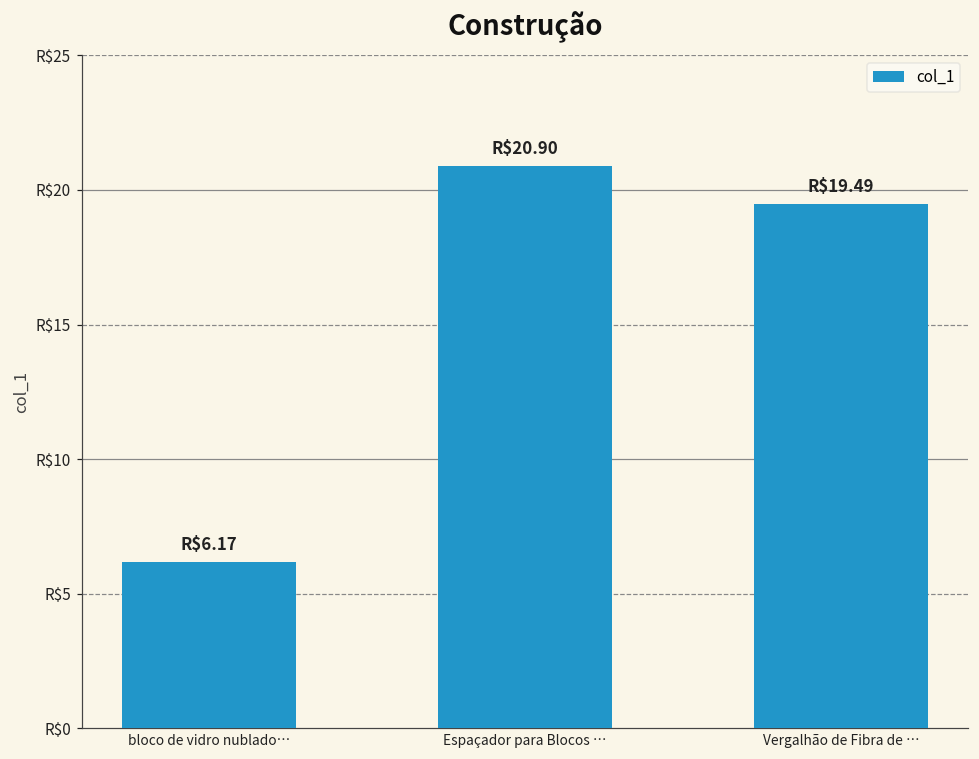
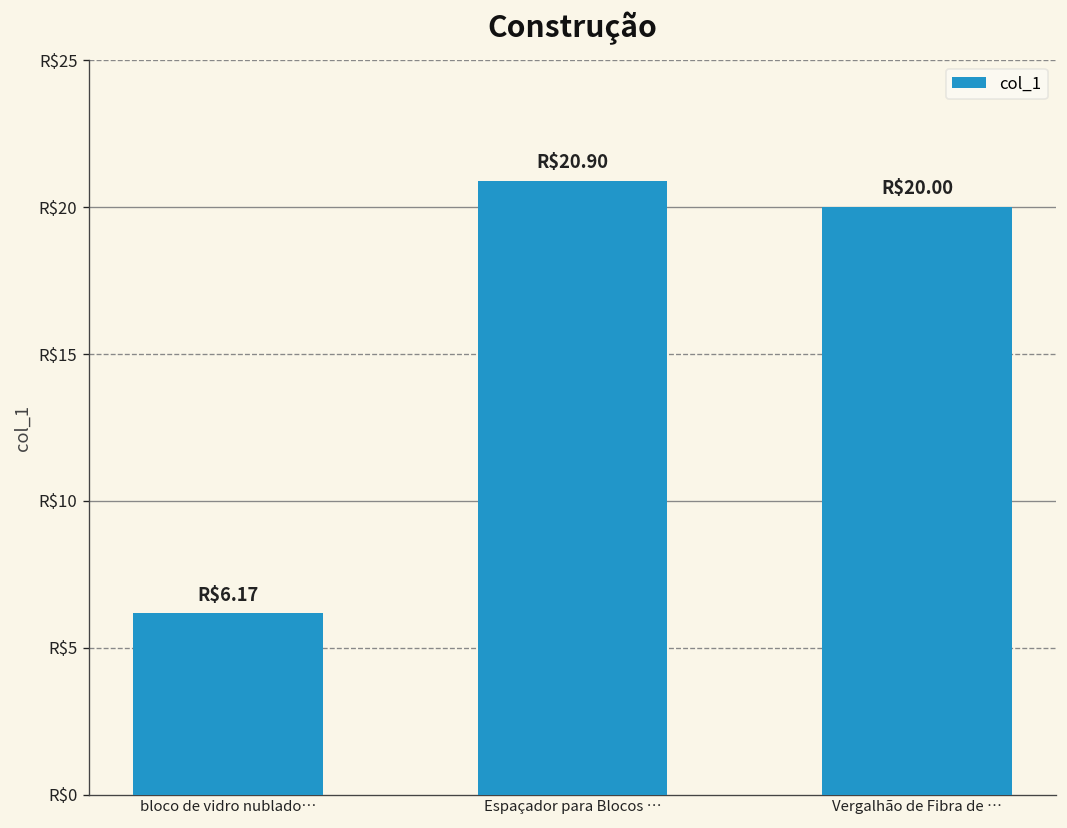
Vergalhão de Fibra de …: $19.49 -> $20.00
